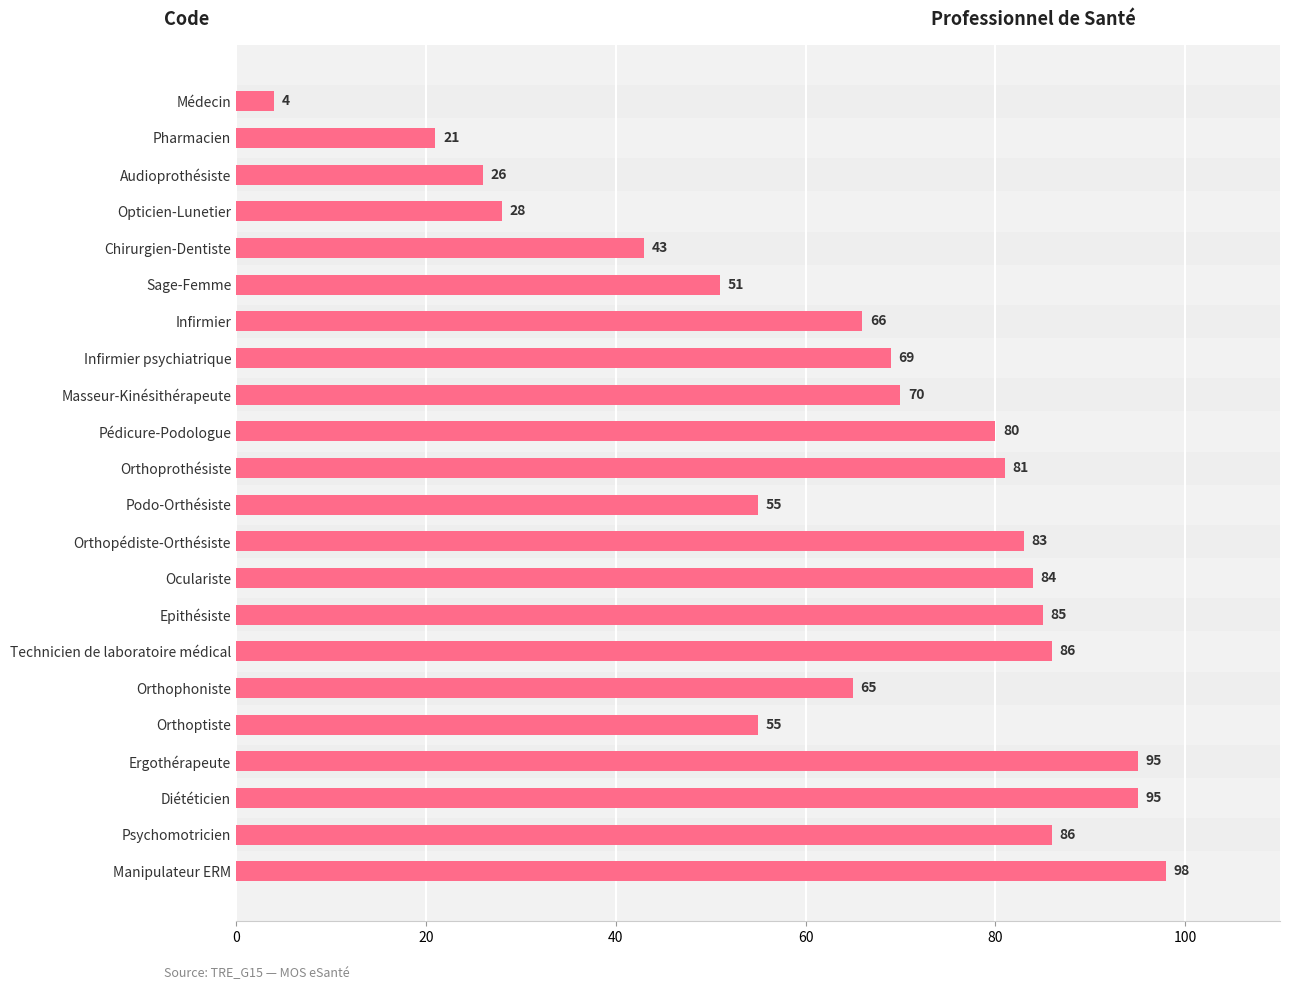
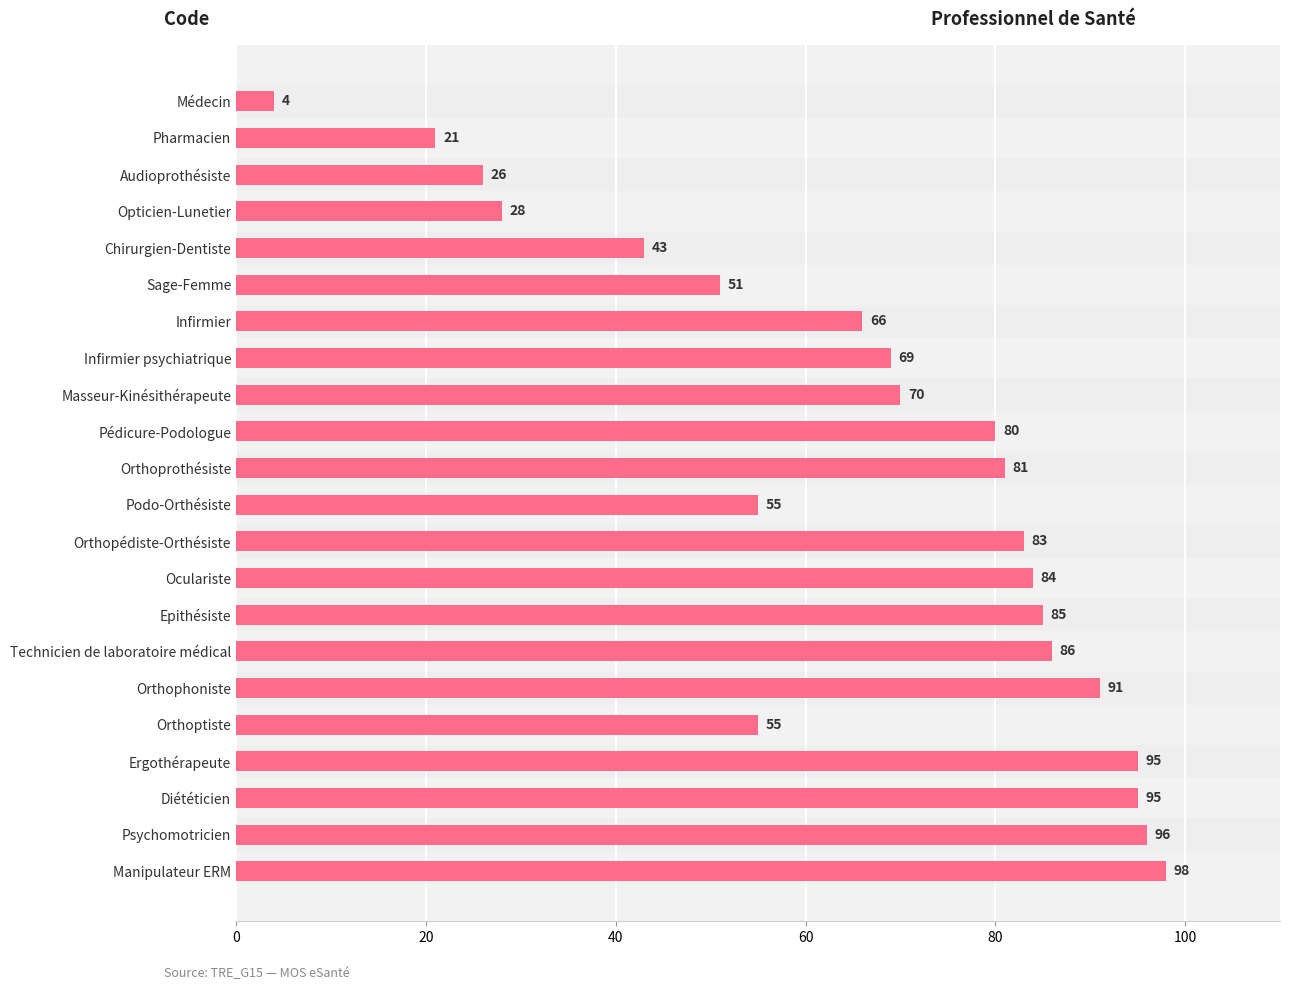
Orthophoniste: 65 -> 91
Psychomotricien: 86 -> 96
